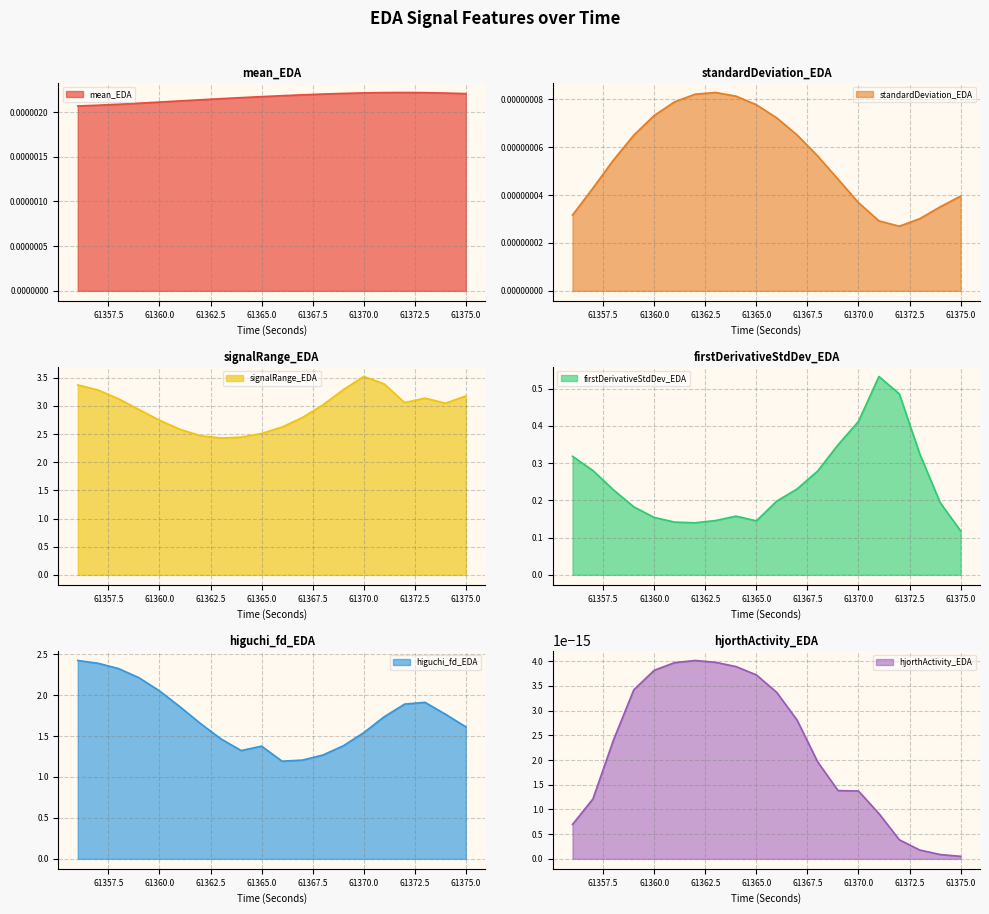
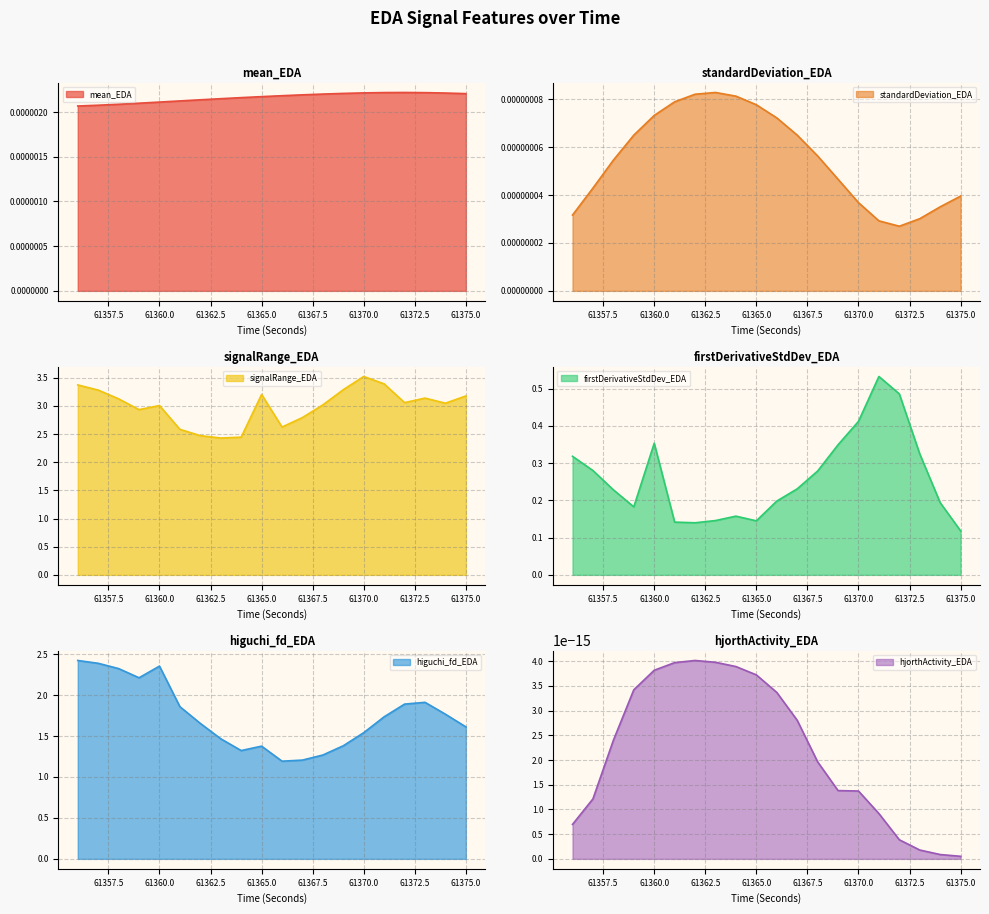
signalRange_EDA, 61360.0: 2.7 -> 3.0
signalRange_EDA, 61365.0: 2.5 -> 3.2
firstDerivativeStdDev_EDA, 61360.0: 0.15 -> 0.35
higuchi_fd_EDA, 61360.0: 2.1 -> 2.4
